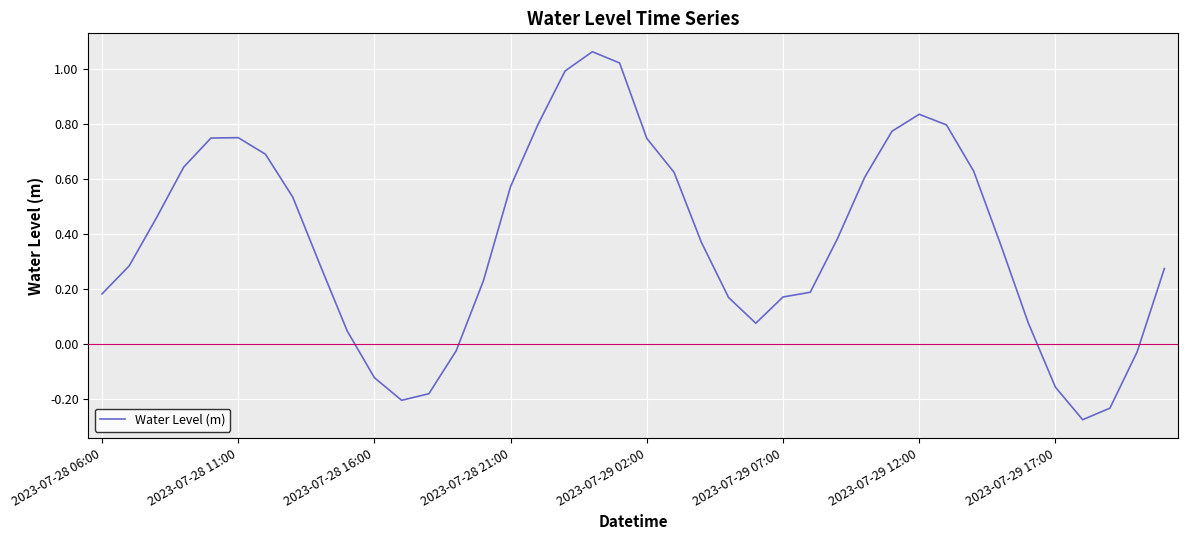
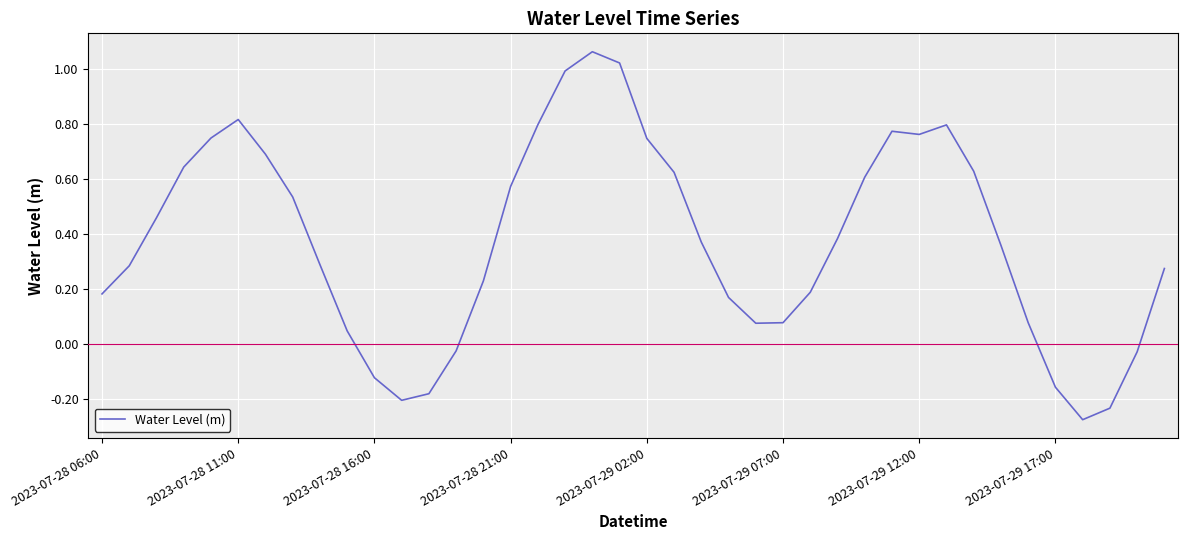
2023-07-28 11:00: 0.75 -> 0.82
2023-07-29 07:00: 0.17 -> 0.08
2023-07-29 12:00: 0.84 -> 0.76
